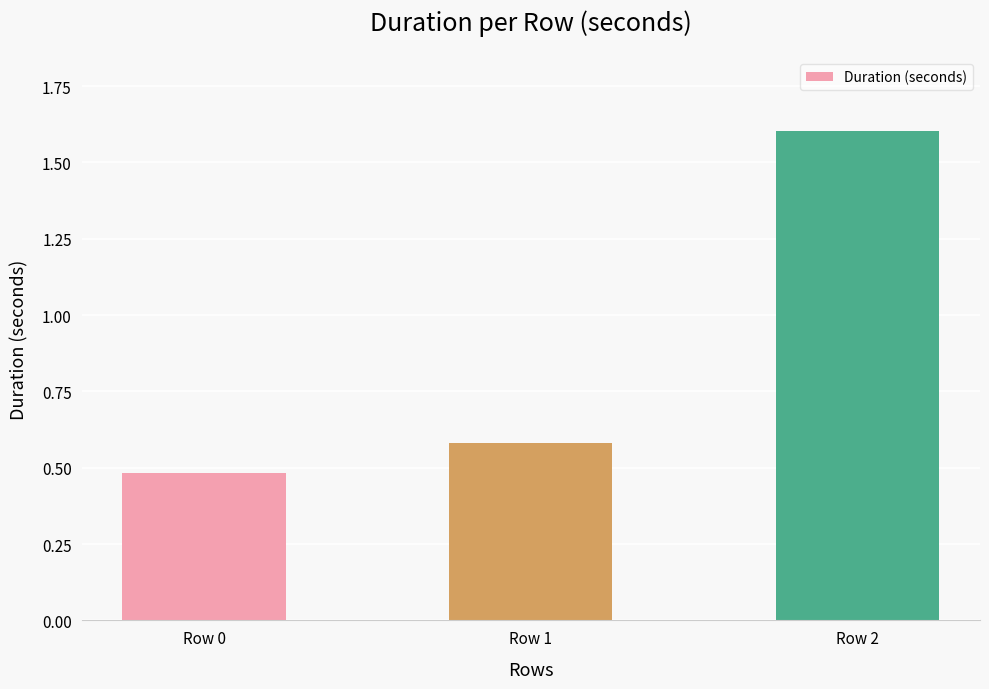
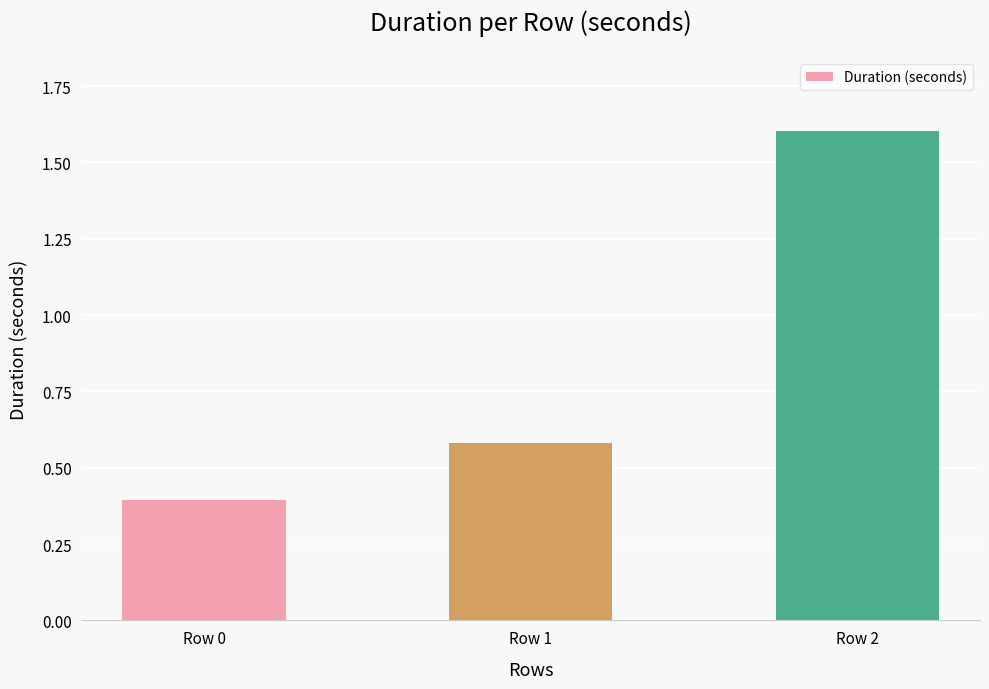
Row 0: 0.48 -> 0.40
